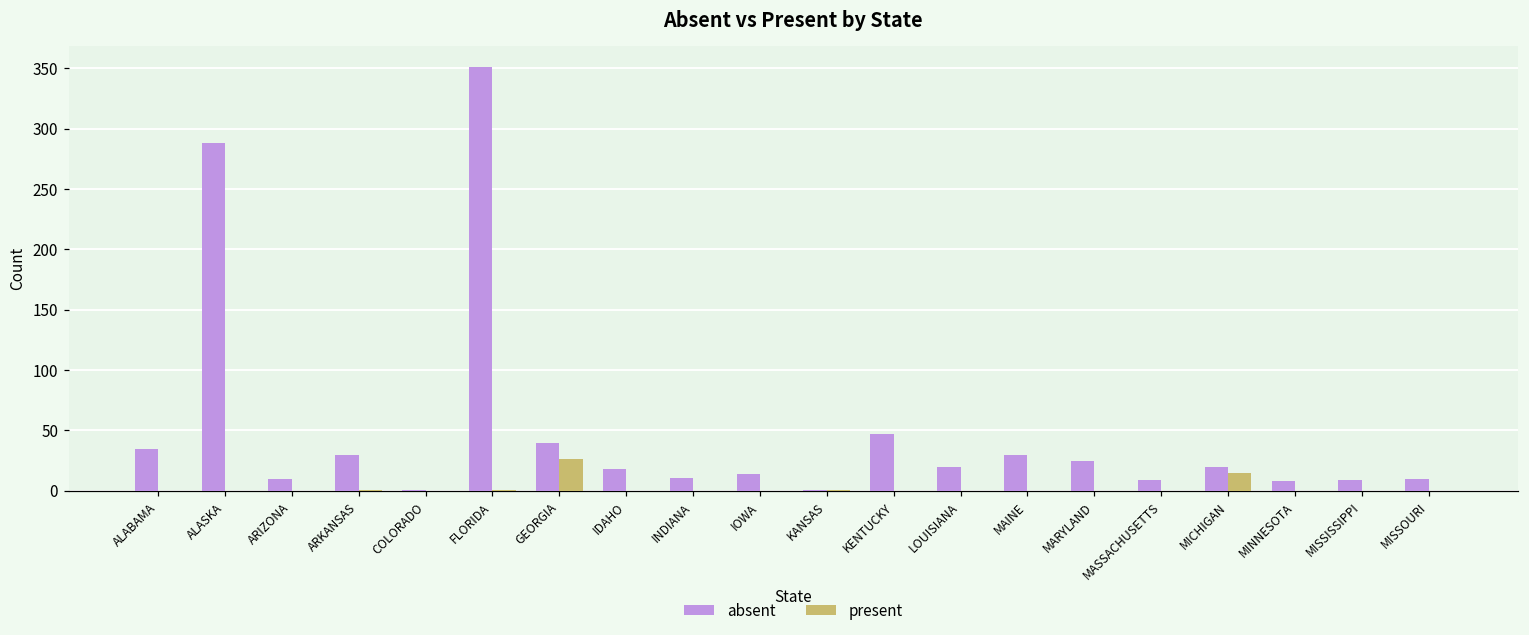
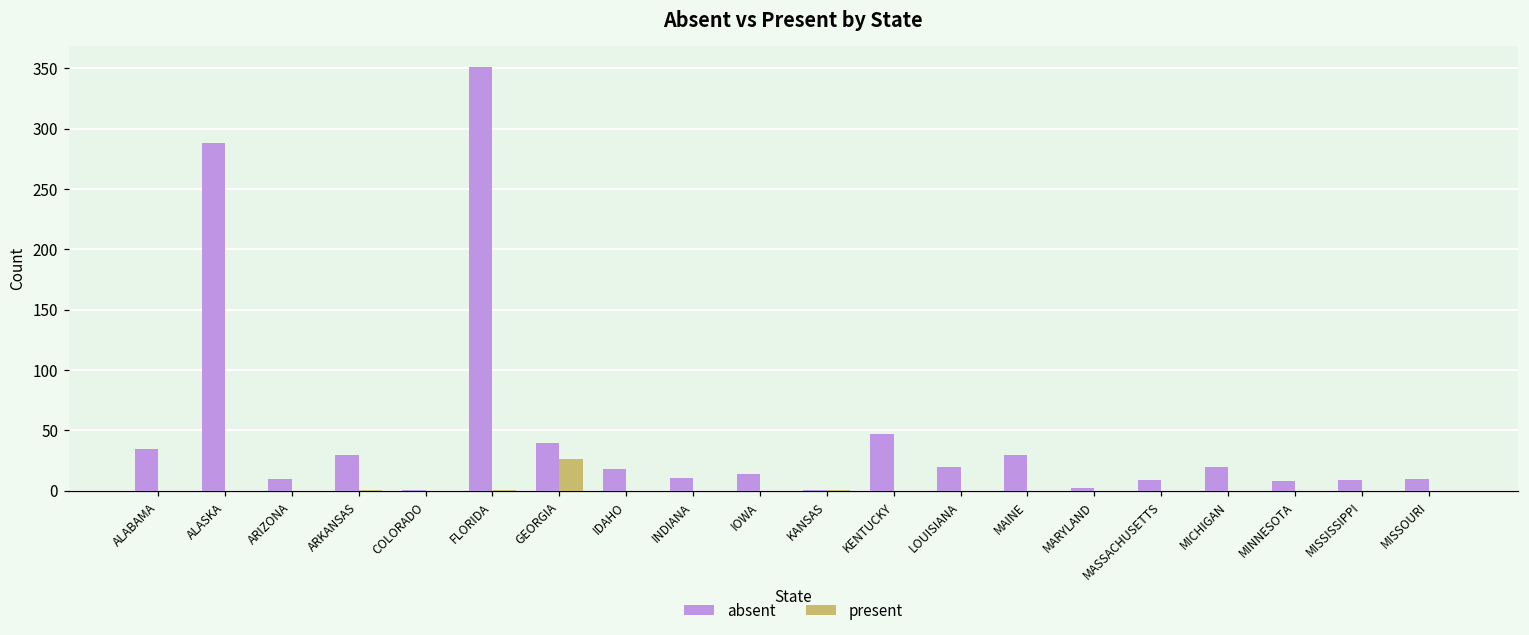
absent, MARYLAND: 25 -> 2
present, MICHIGAN: 15 -> 0
